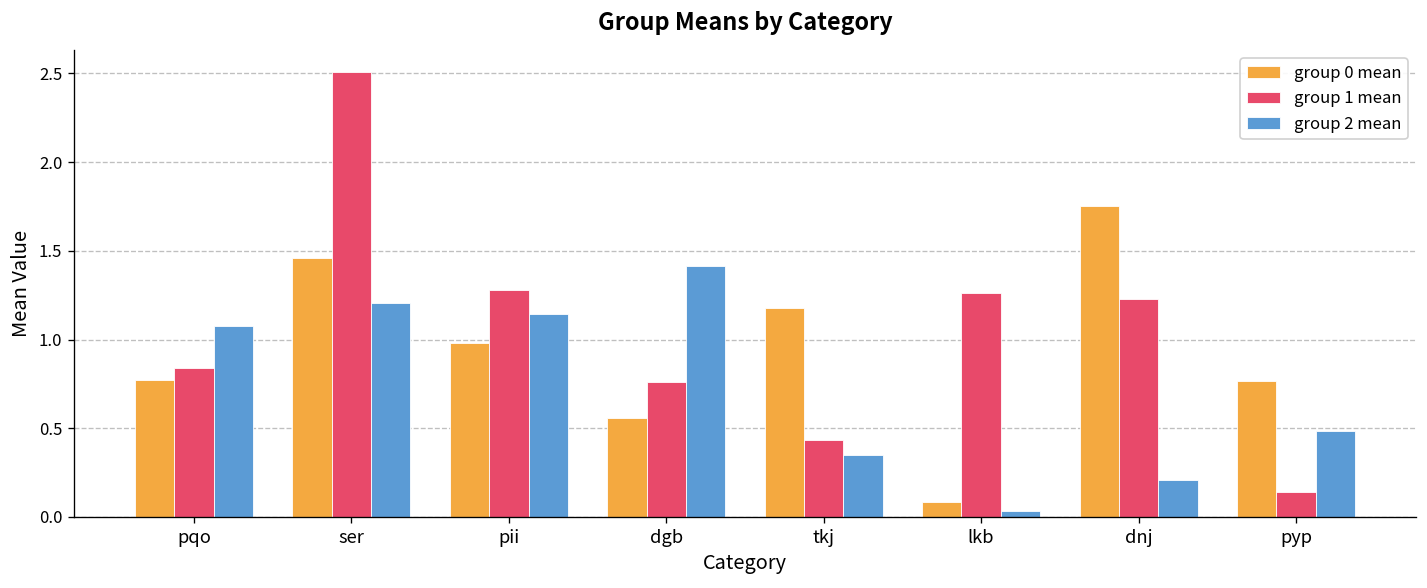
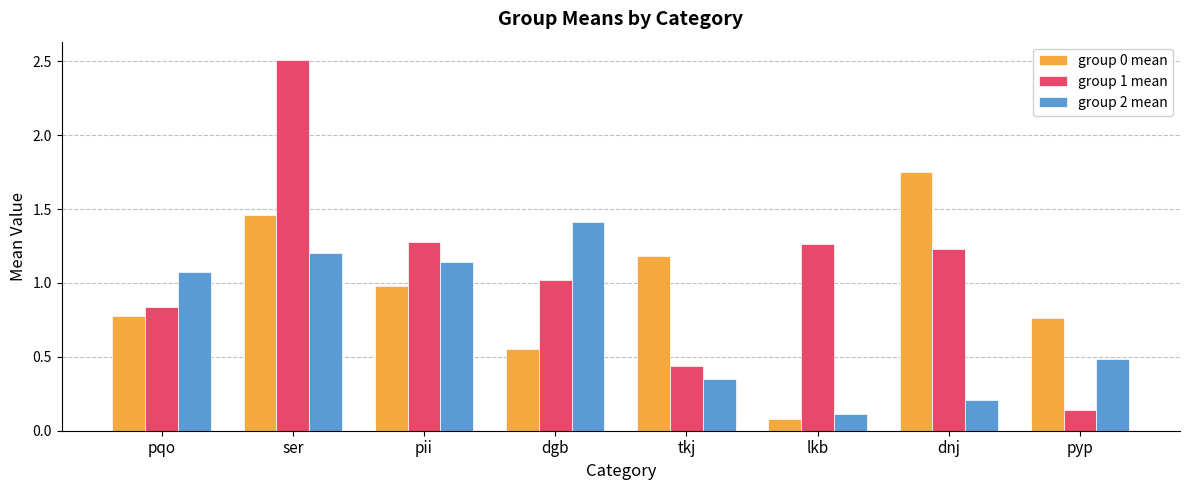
group 1 mean, dgb: 0.76 -> 1.02
group 2 mean, lkb: 0.03 -> 0.12
